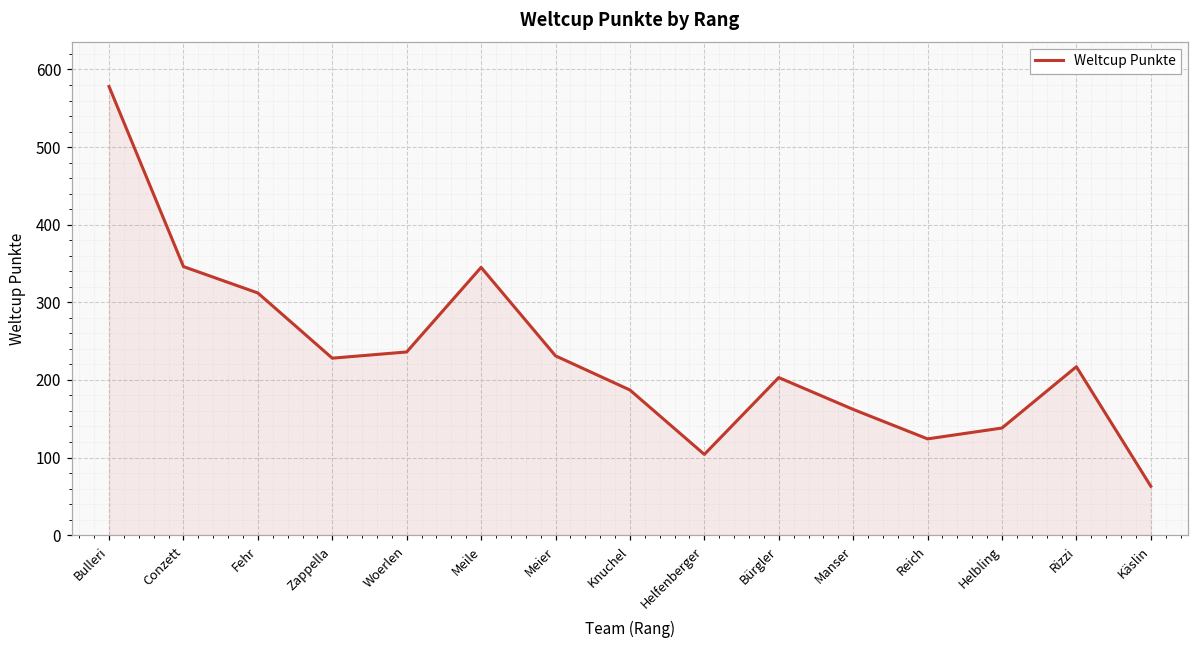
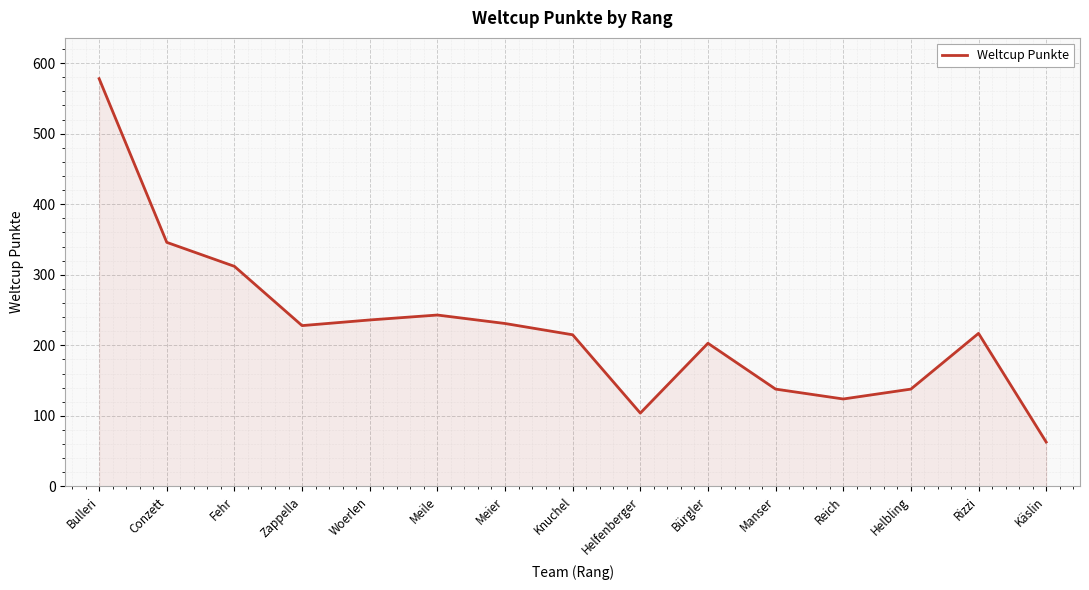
Meile: 350 -> 240
Knuchel: 190 -> 220
Manser: 160 -> 140
